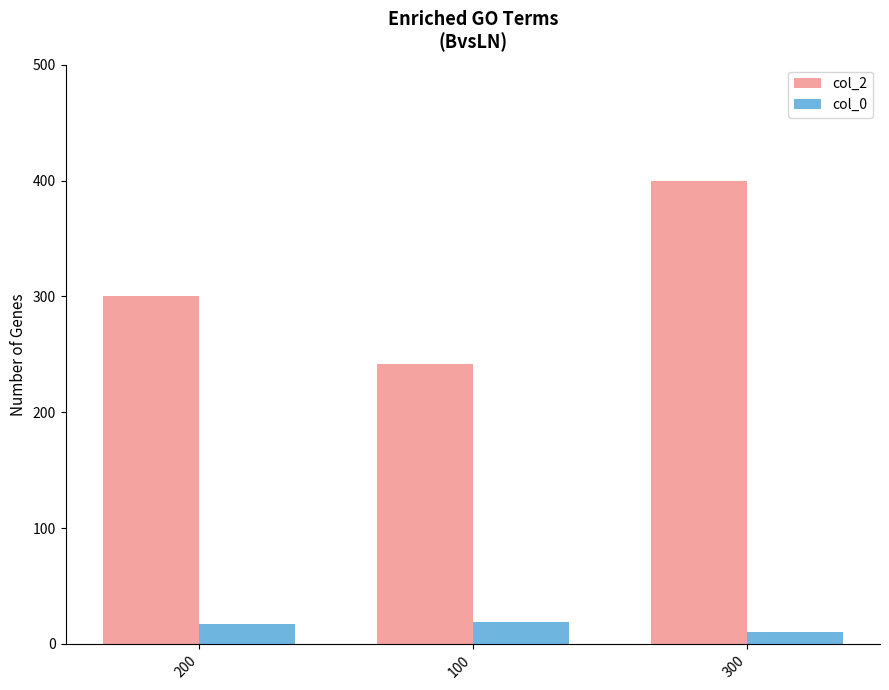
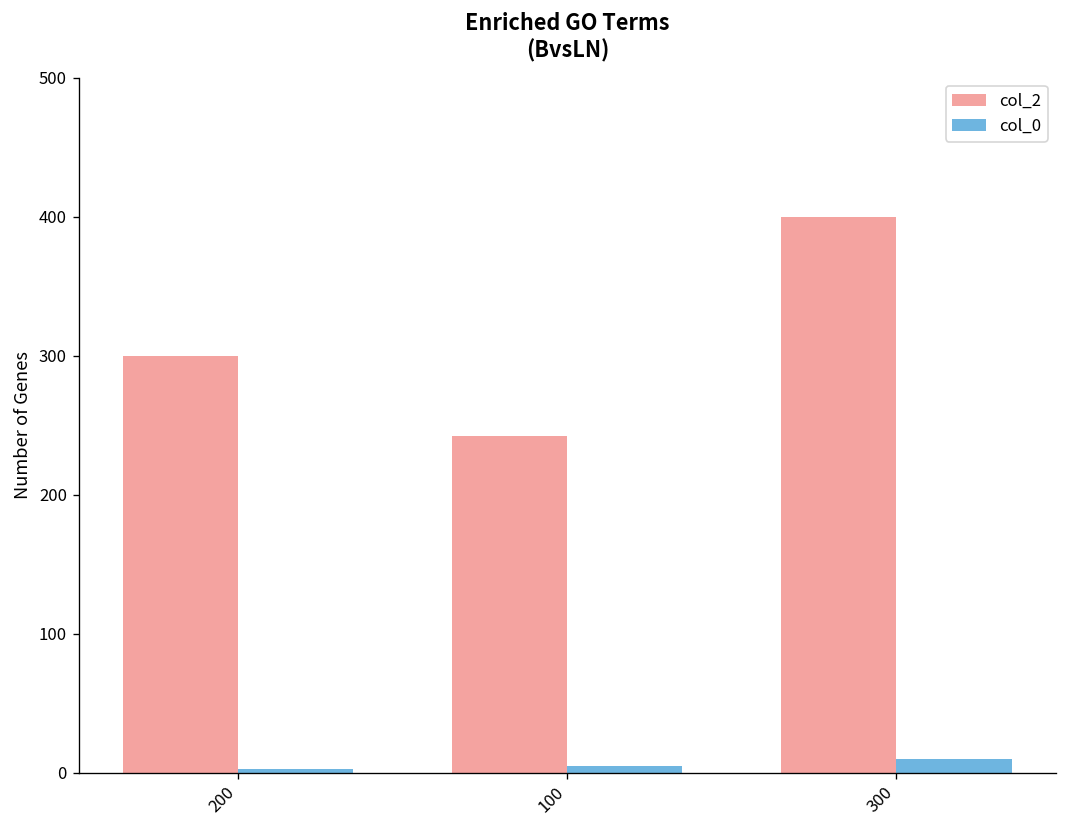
col_0, 200: 17 -> 3
col_0, 100: 19 -> 5
